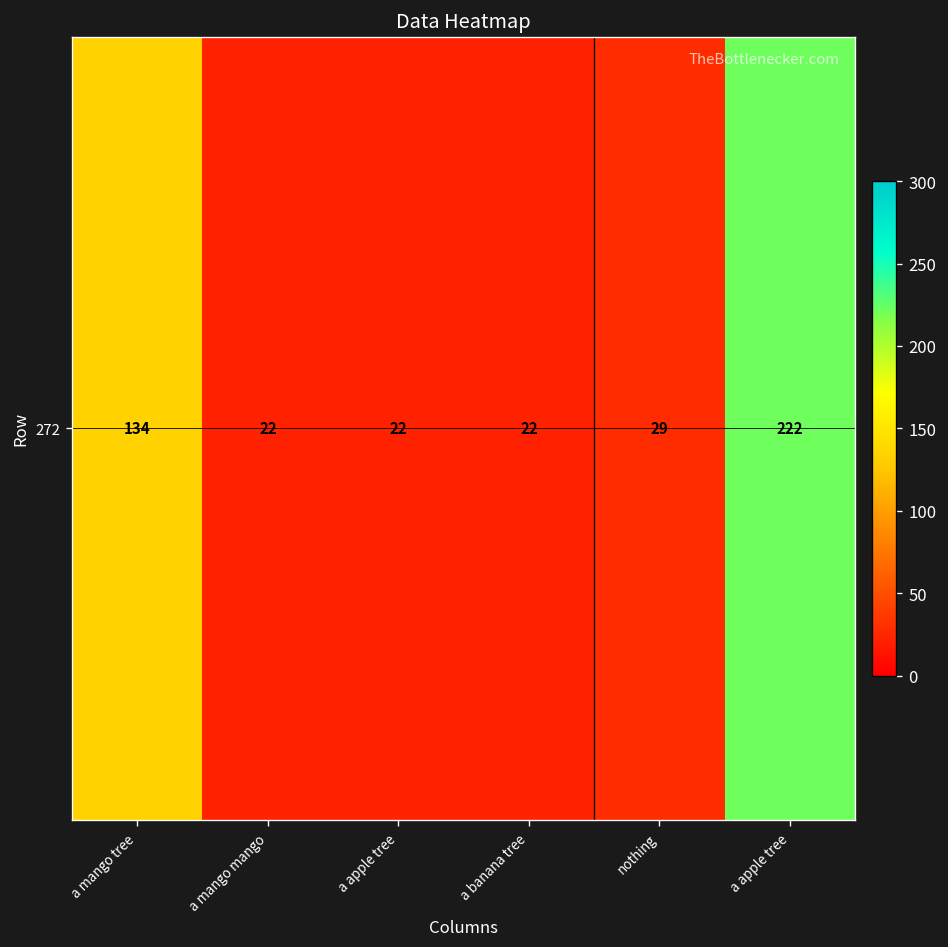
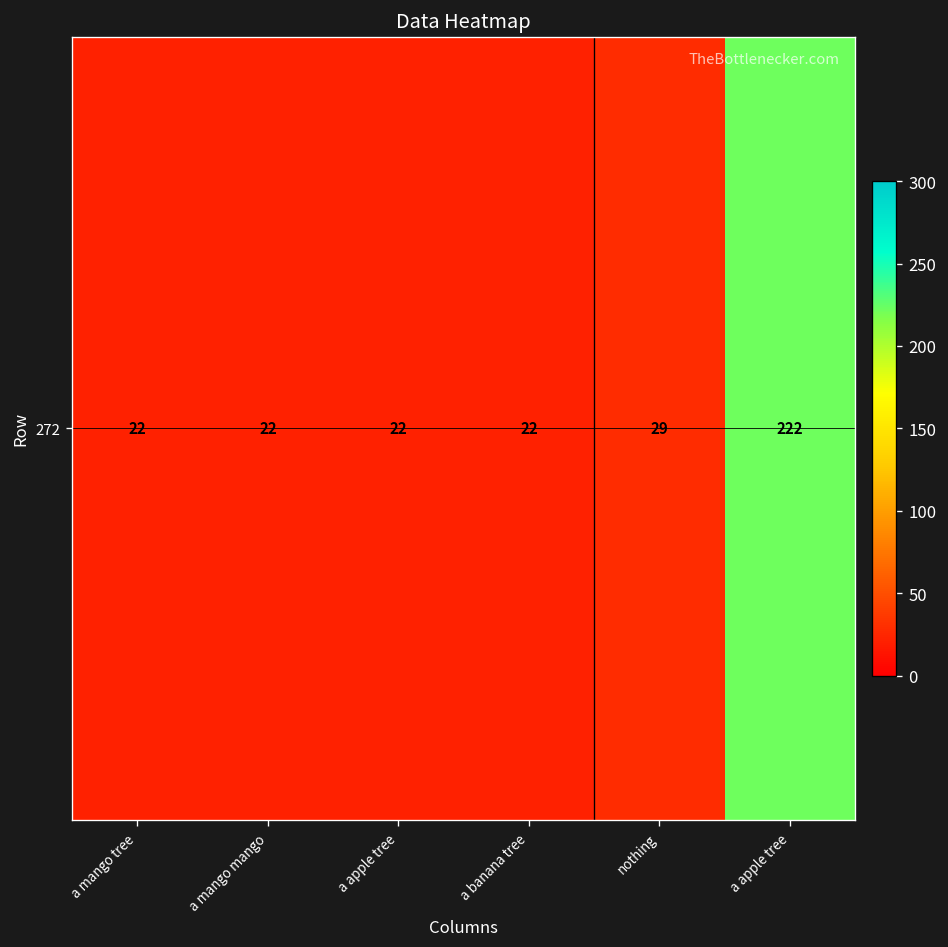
272, a mango tree: 134 -> 22
